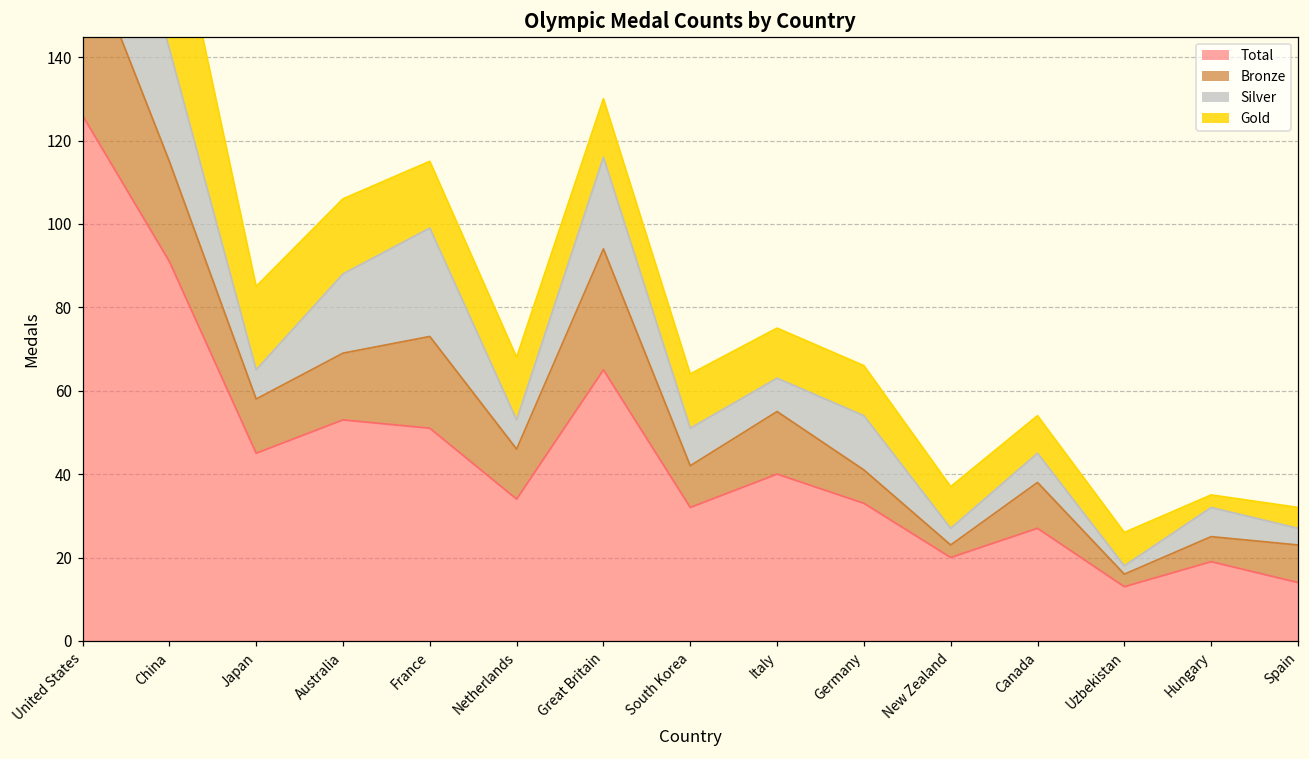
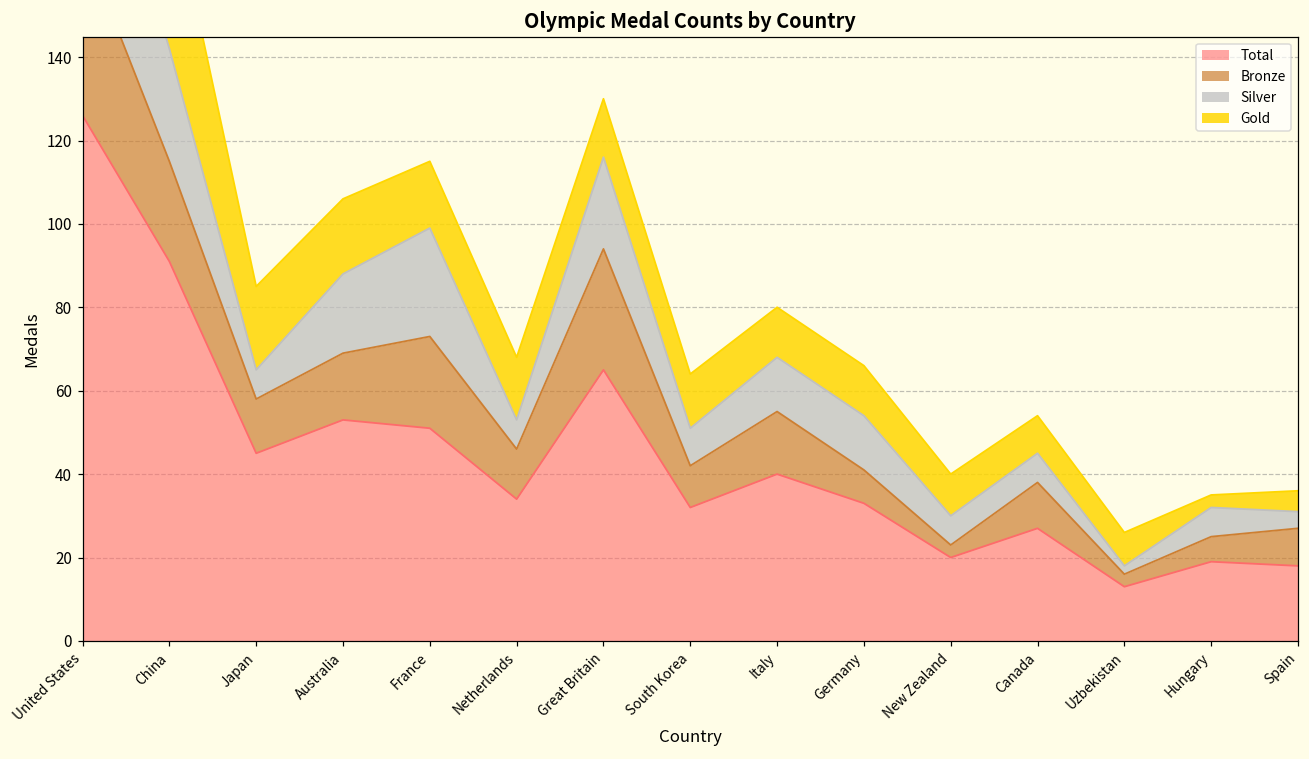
Silver, Italy: 8 -> 13
Silver, New Zealand: 4 -> 7
Total, Spain: 14 -> 18
